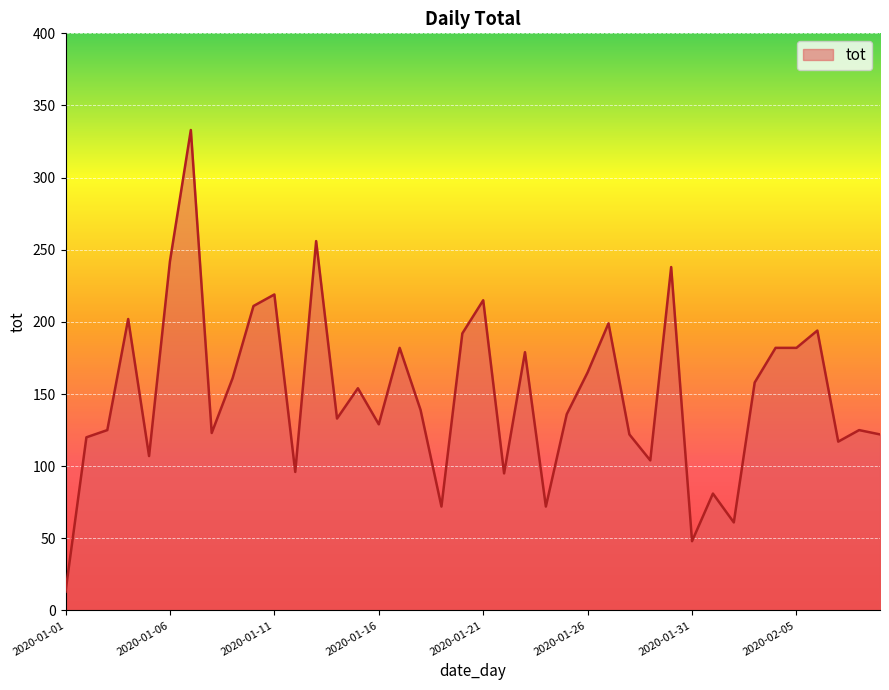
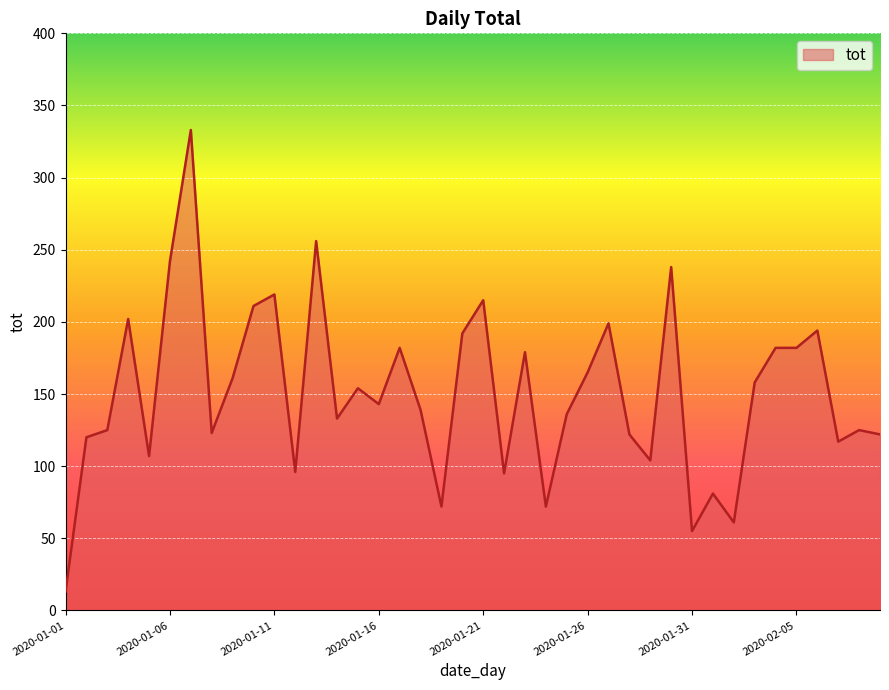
2020-01-16: 129 -> 143
2020-01-31: 48 -> 55
